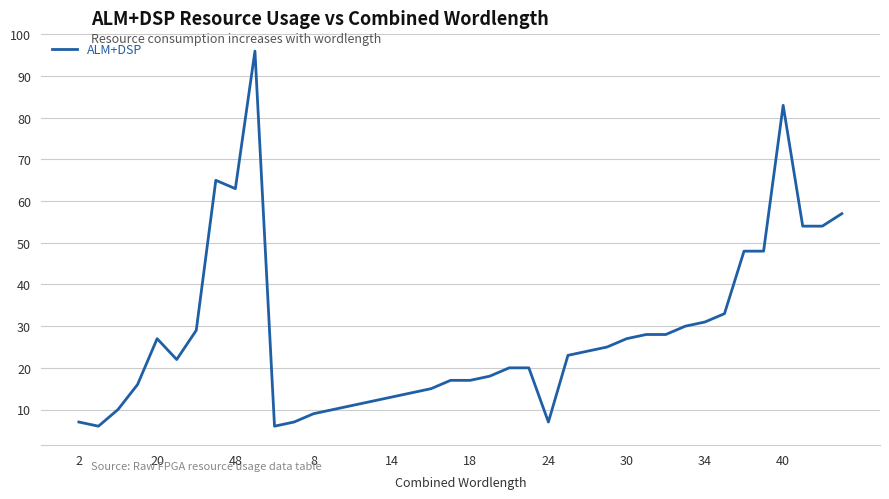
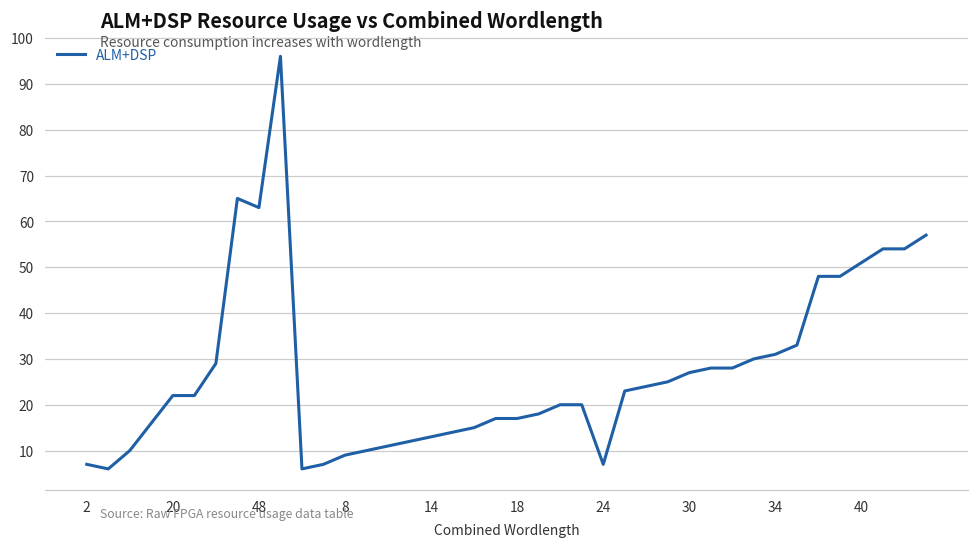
20: 27 -> 22
40: 83 -> 51
